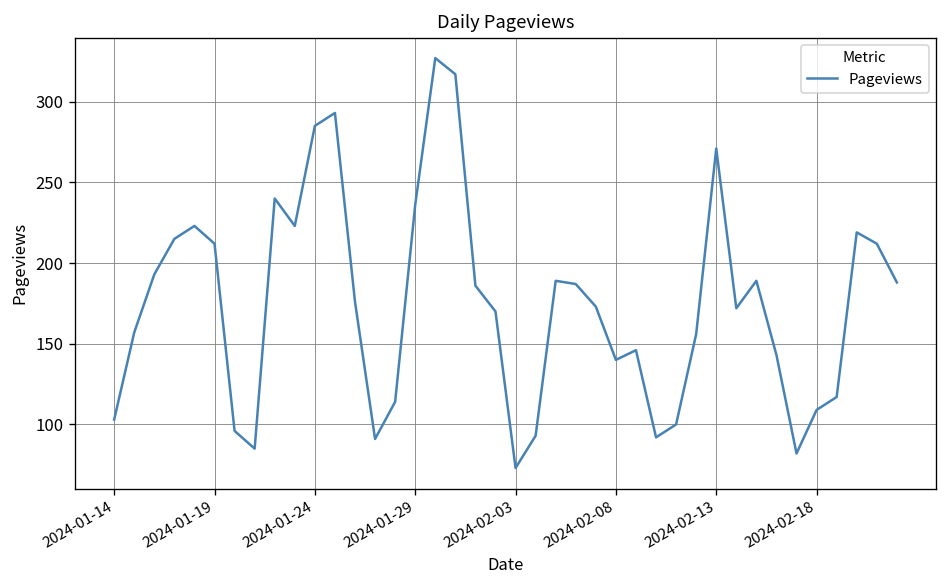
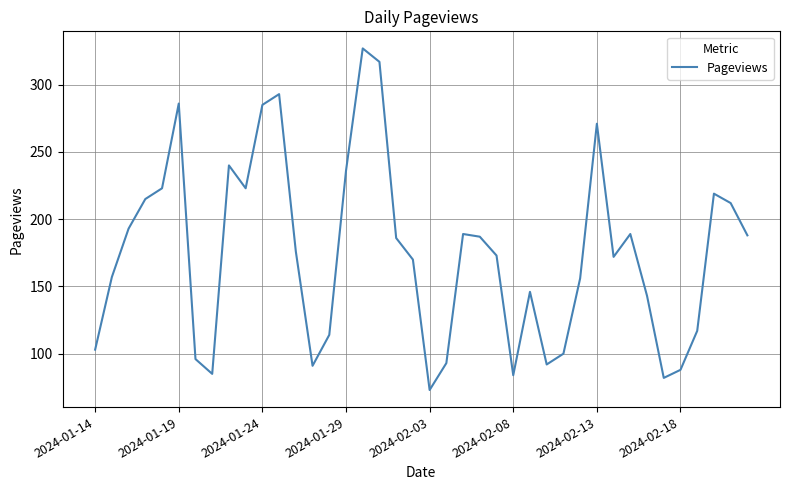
2024-01-19: 212 -> 286
2024-02-08: 140 -> 84
2024-02-18: 109 -> 88
